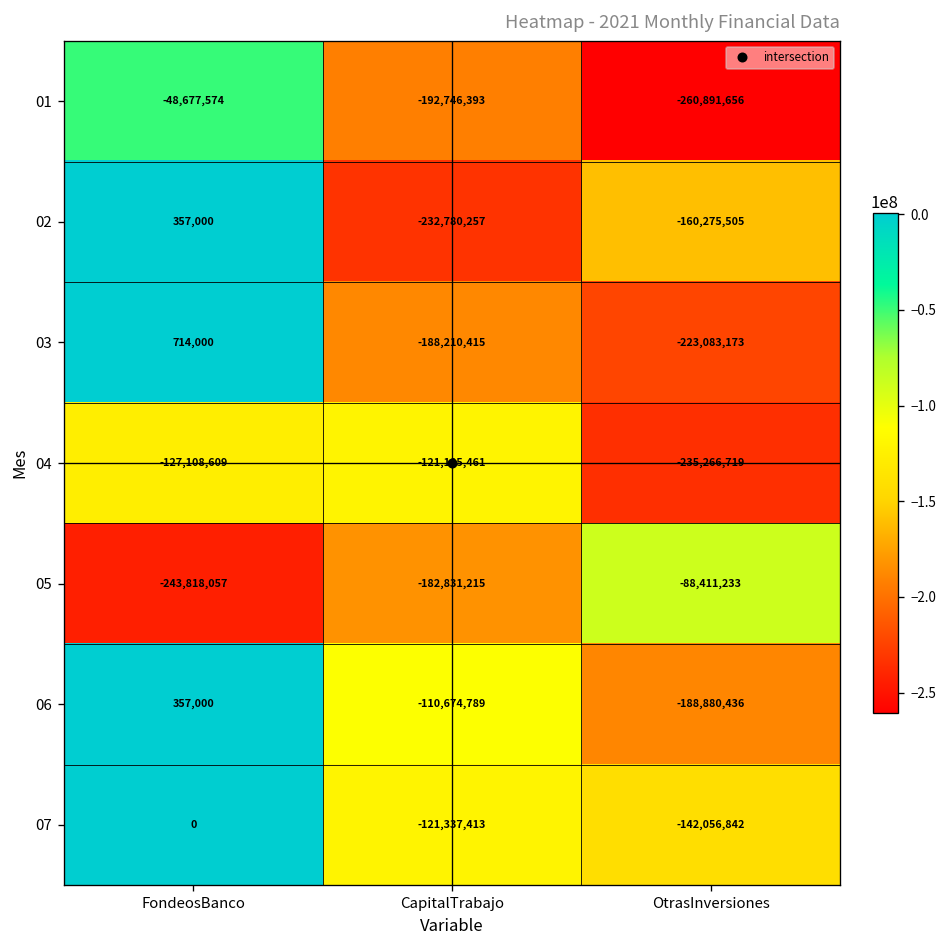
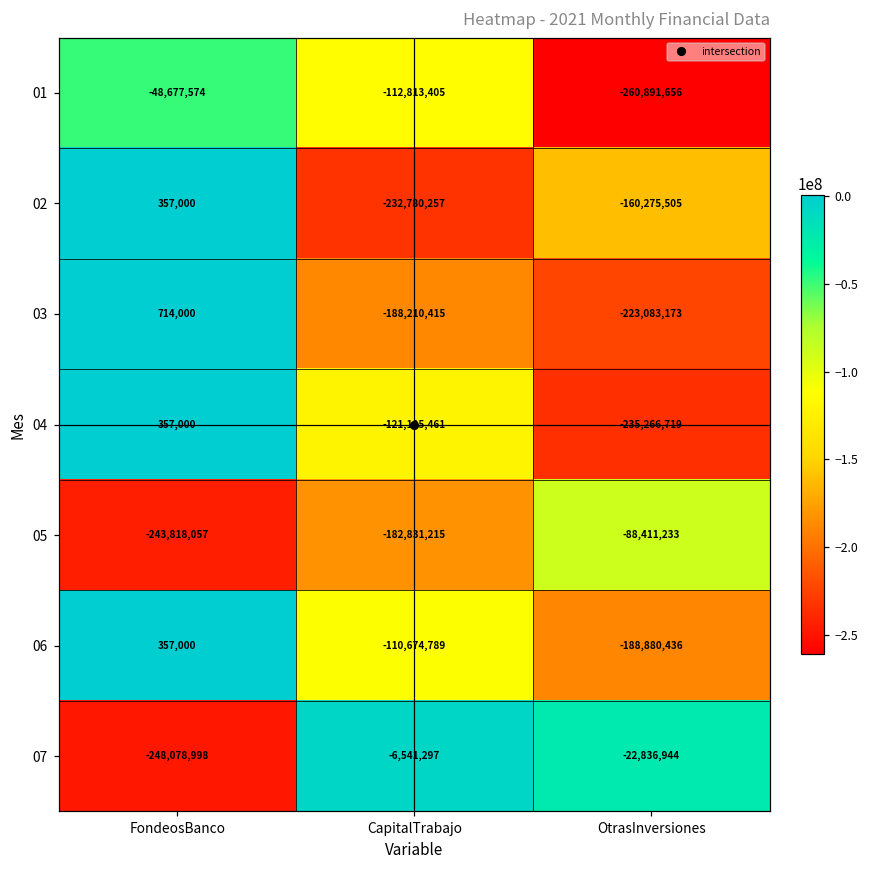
01, CapitalTrabajo: -192,746,393 -> -112,813,405
04, FondeosBanco: -127,108,609 -> 357,000
07, FondeosBanco: 0 -> -248,078,998
07, CapitalTrabajo: -121,337,413 -> -6,541,297
07, OtrasInversiones: -142,056,842 -> -22,836,944
